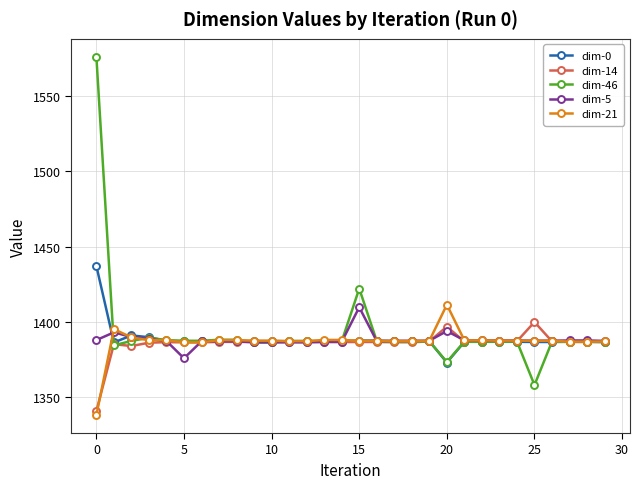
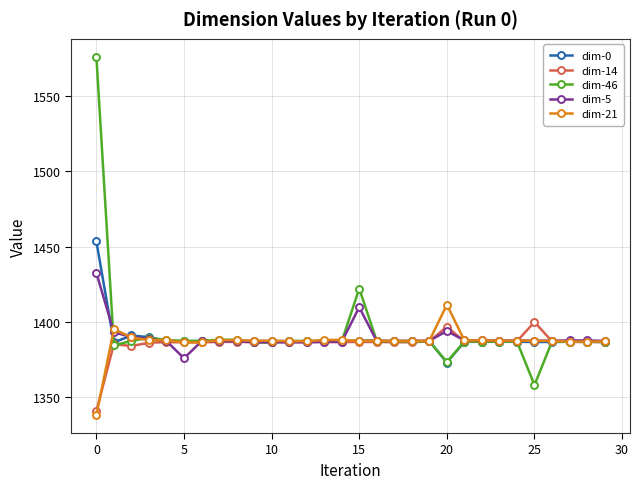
dim-0, 0: 1437 -> 1453
dim-5, 0: 1388 -> 1432
